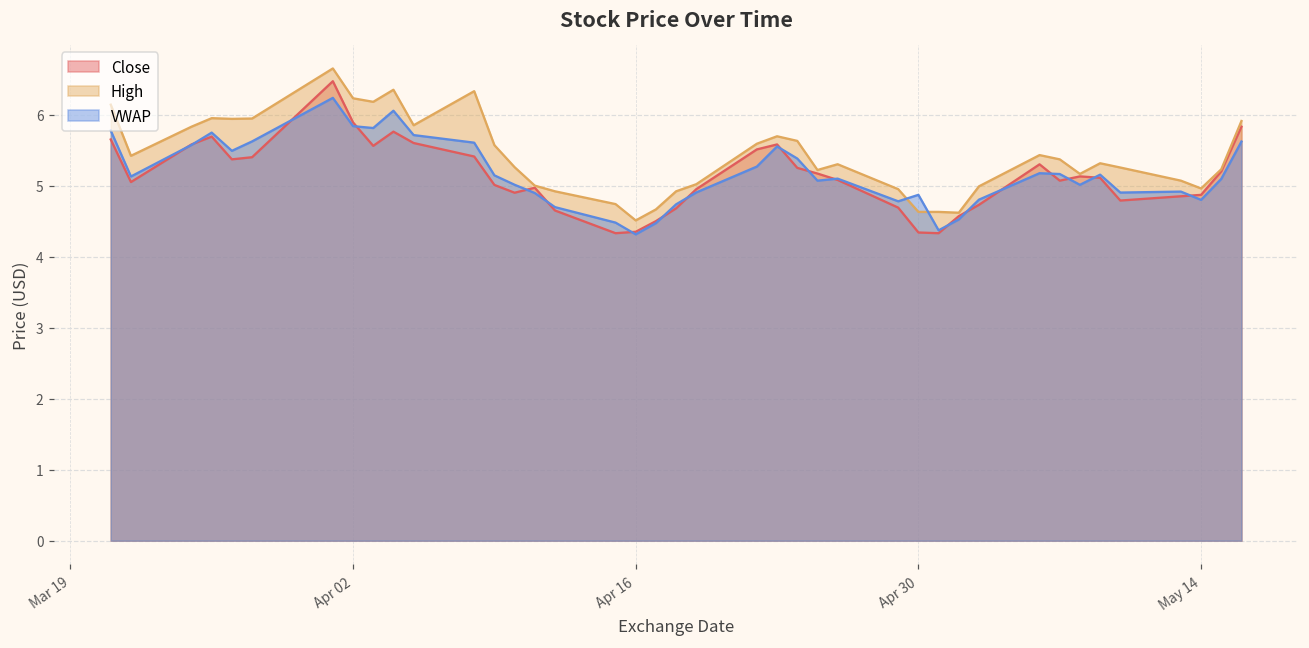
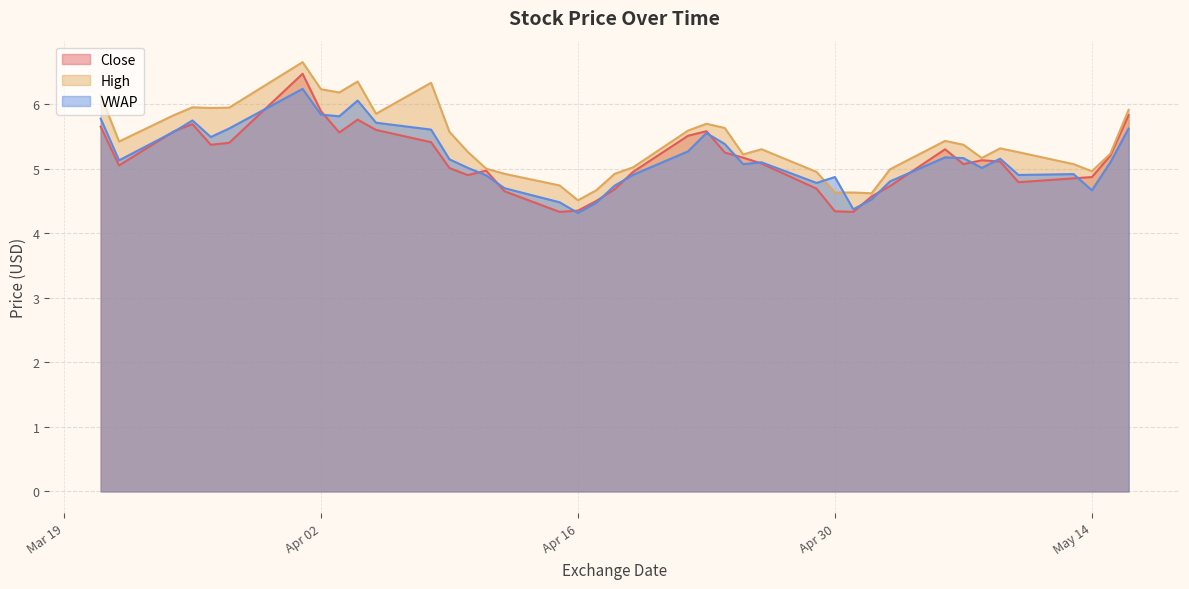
VWAP, May 14: 4.8 -> 4.7
